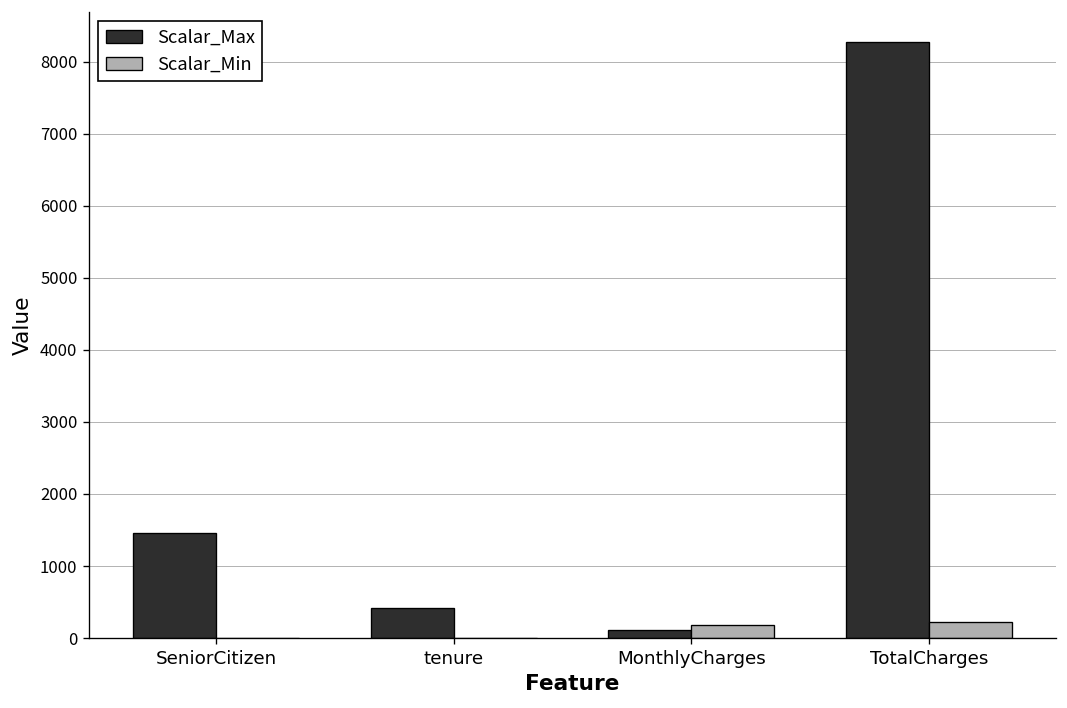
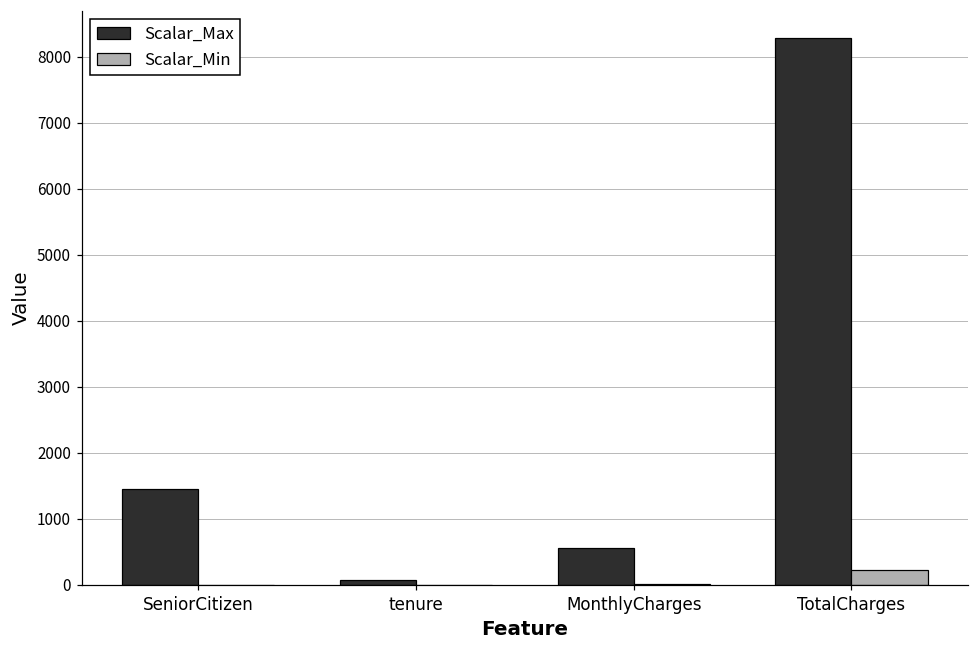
Scalar_Max, tenure: 400 -> 100
Scalar_Max, MonthlyCharges: 100 -> 600
Scalar_Min, MonthlyCharges: 200 -> 0
